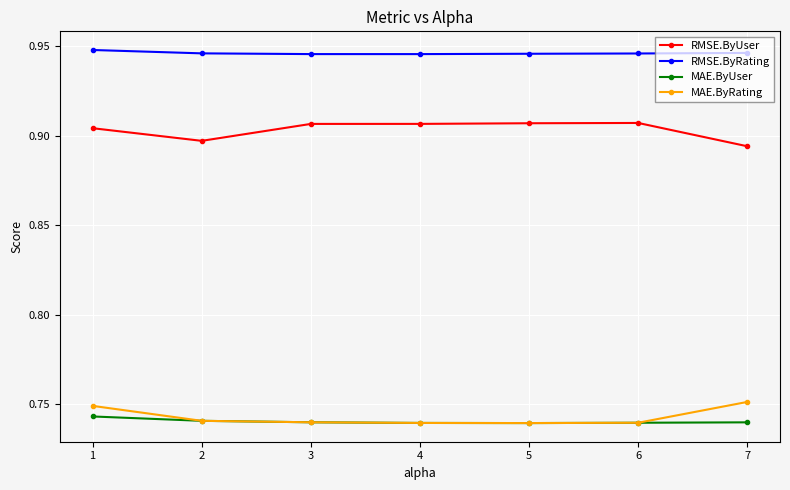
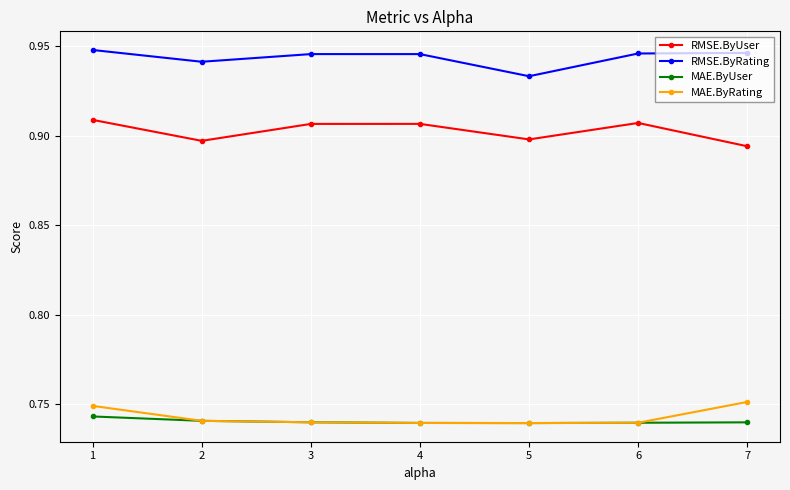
RMSE.ByUser, 1: 0.904 -> 0.909
RMSE.ByRating, 2: 0.946 -> 0.941
RMSE.ByUser, 5: 0.907 -> 0.898
RMSE.ByRating, 5: 0.946 -> 0.933
